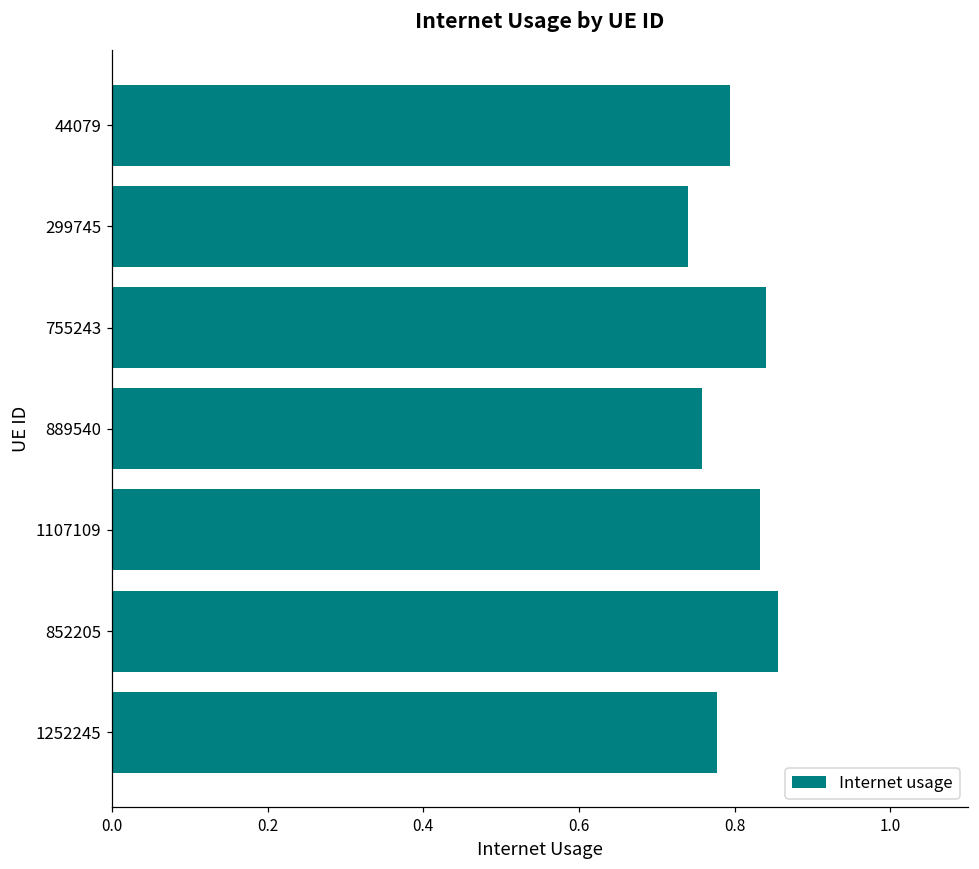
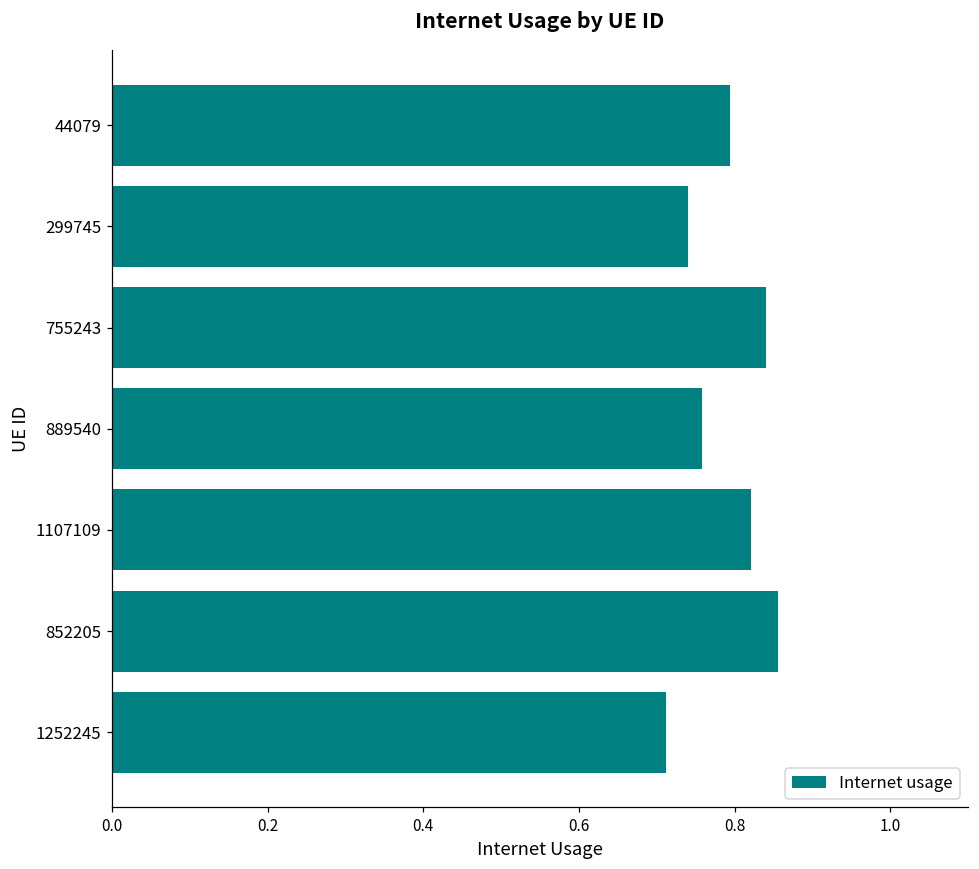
1107109: 0.83 -> 0.82
1252245: 0.78 -> 0.71
